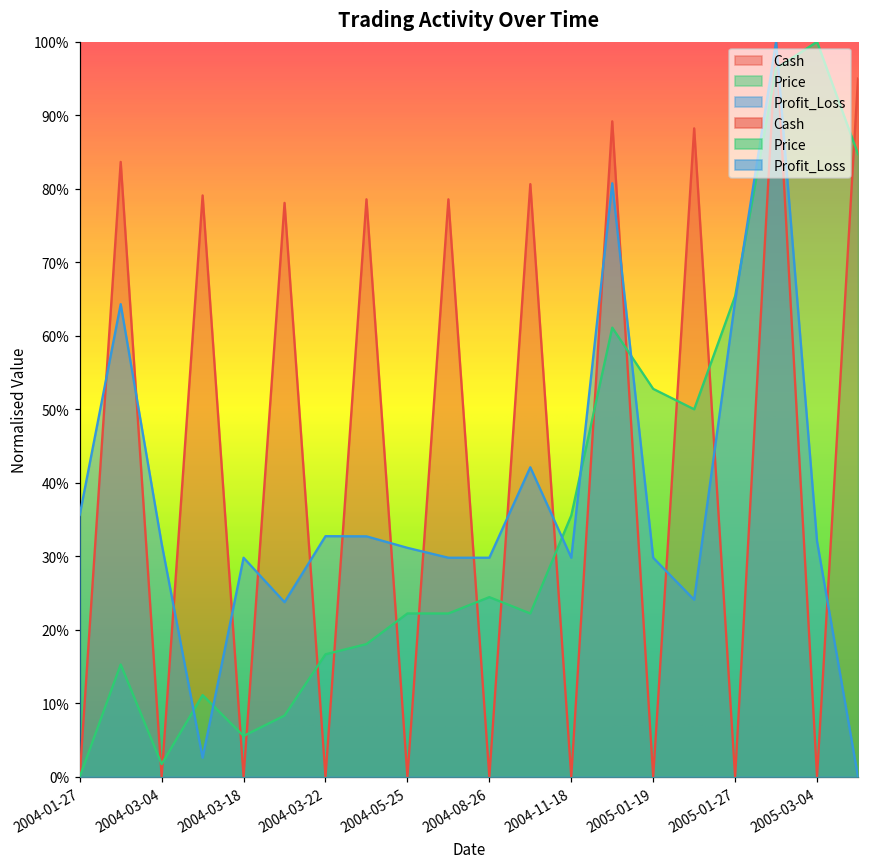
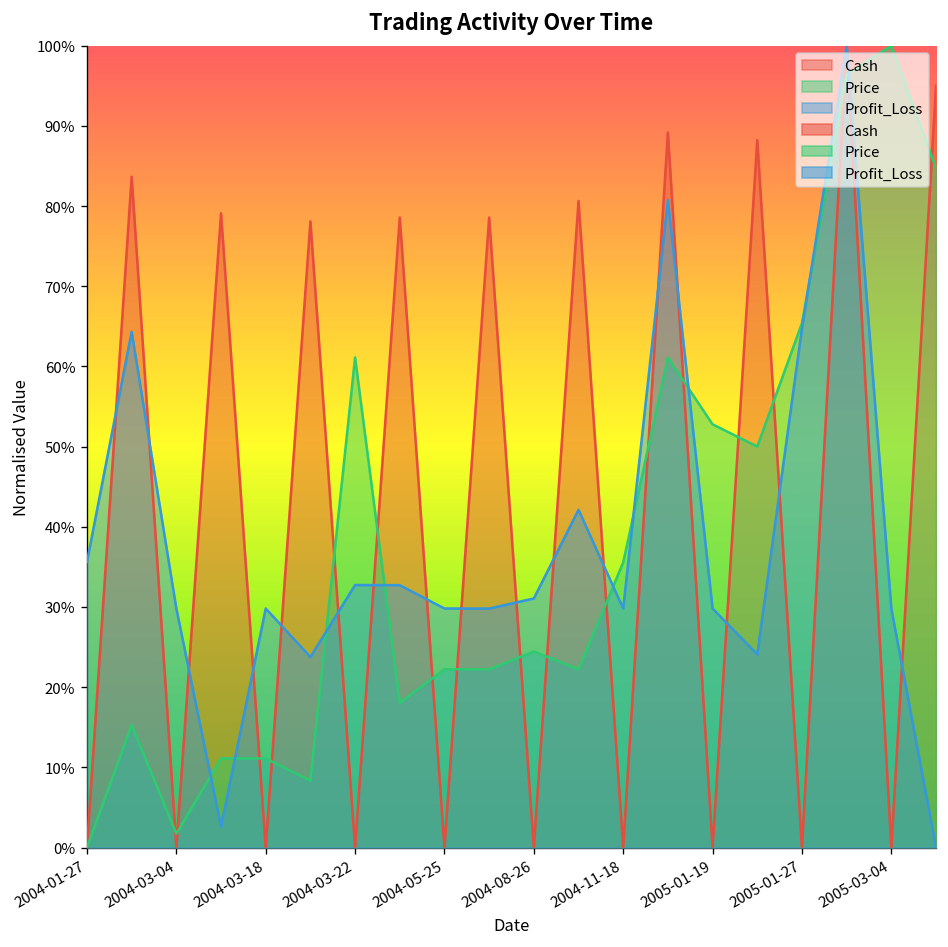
Profit_Loss, 2004-03-04: 32% -> 30%
Price, 2004-03-18: 6% -> 11%
Price, 2004-03-22: 17% -> 61%
Profit_Loss, 2004-05-25: 31% -> 30%
Profit_Loss, 2004-08-26: 30% -> 31%
Profit_Loss, 2005-03-04: 32% -> 30%
